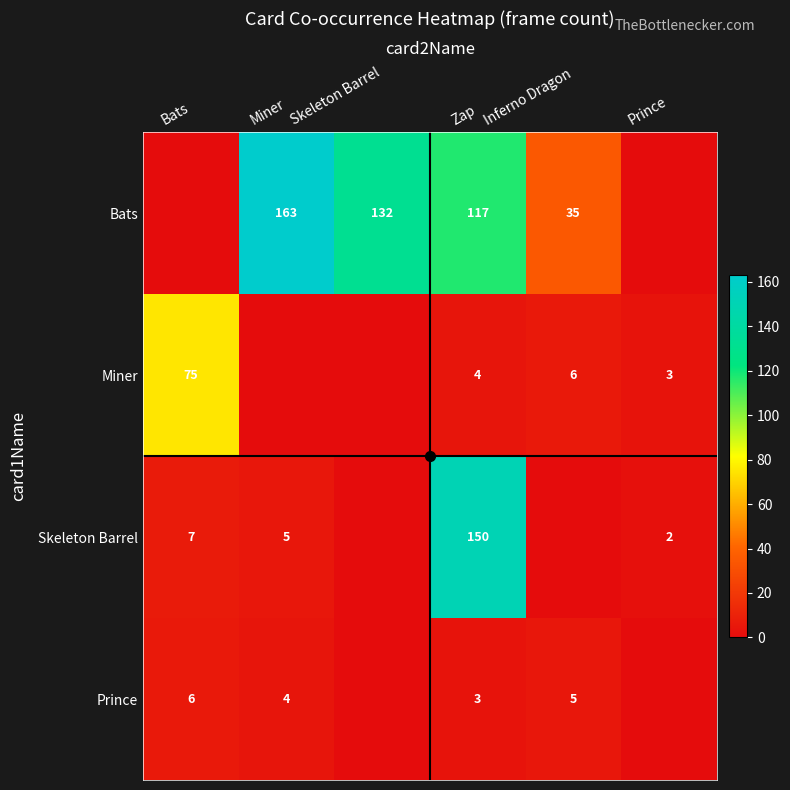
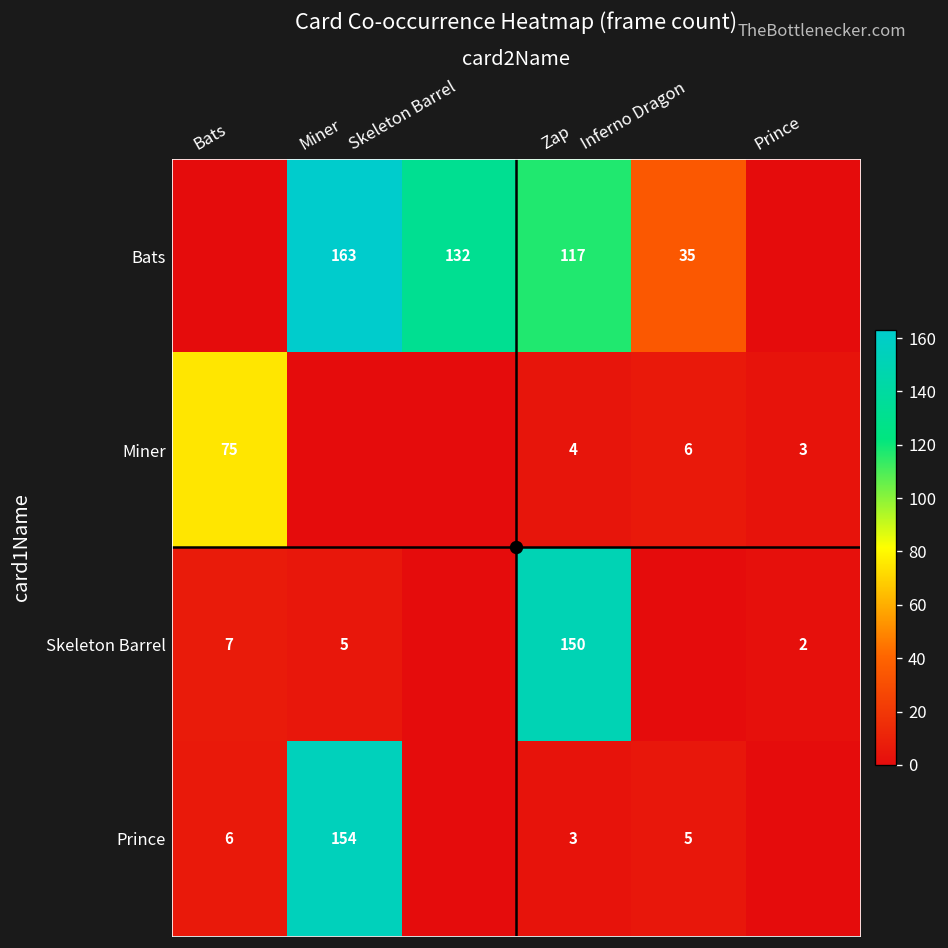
Prince, Miner: 4 -> 154
